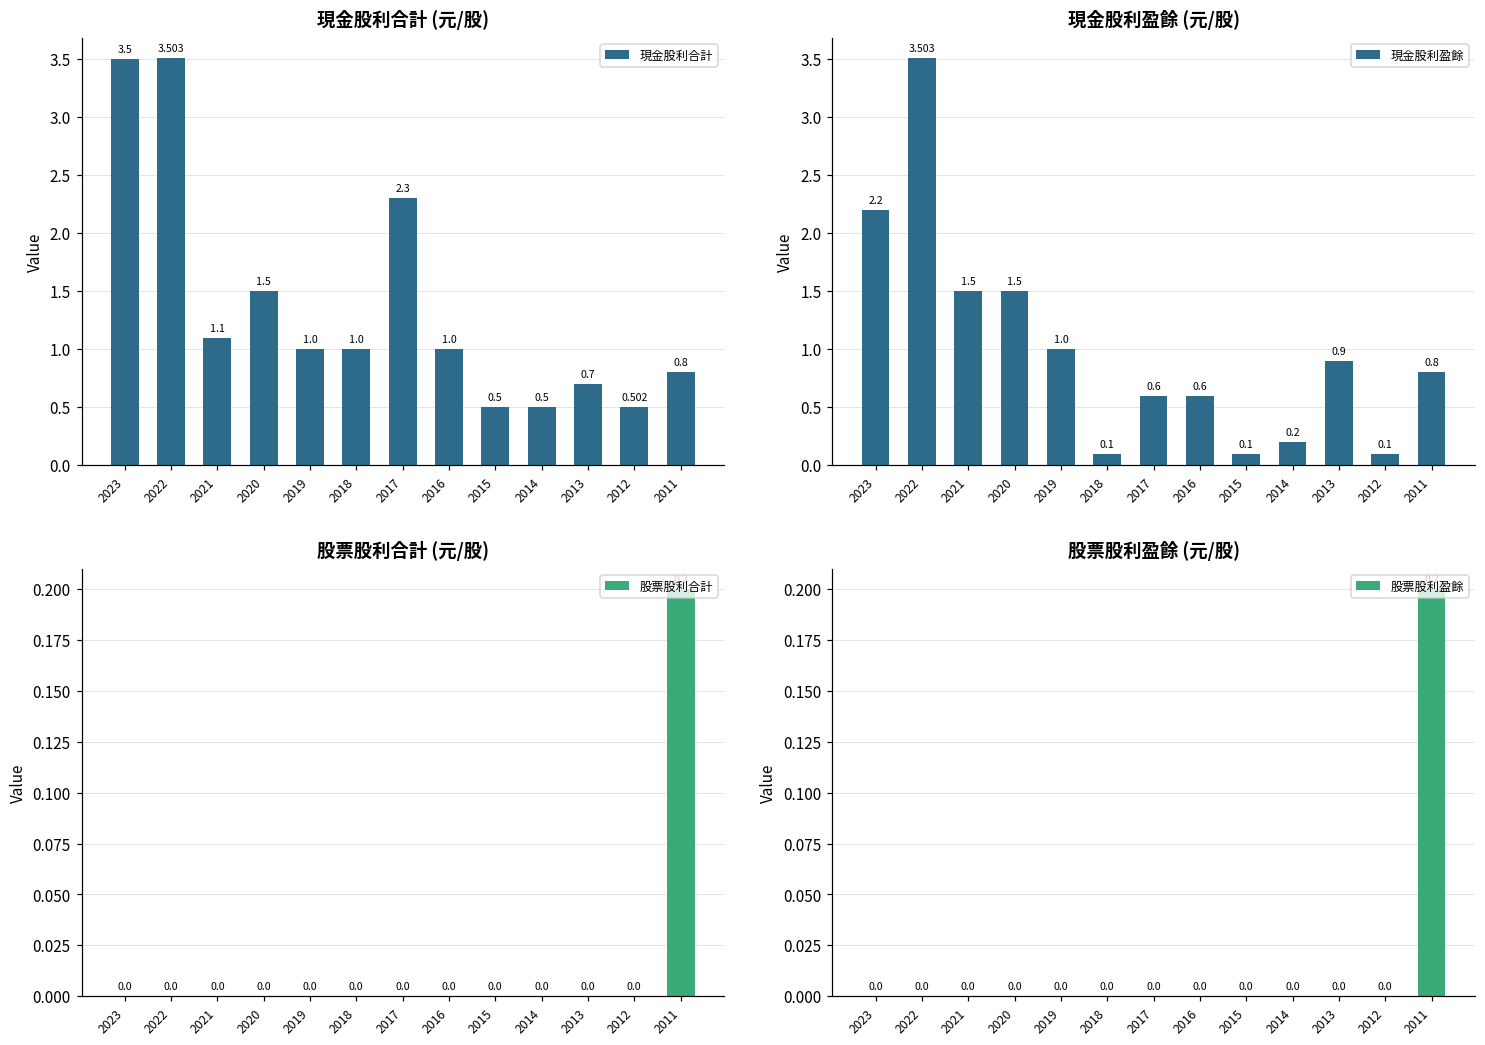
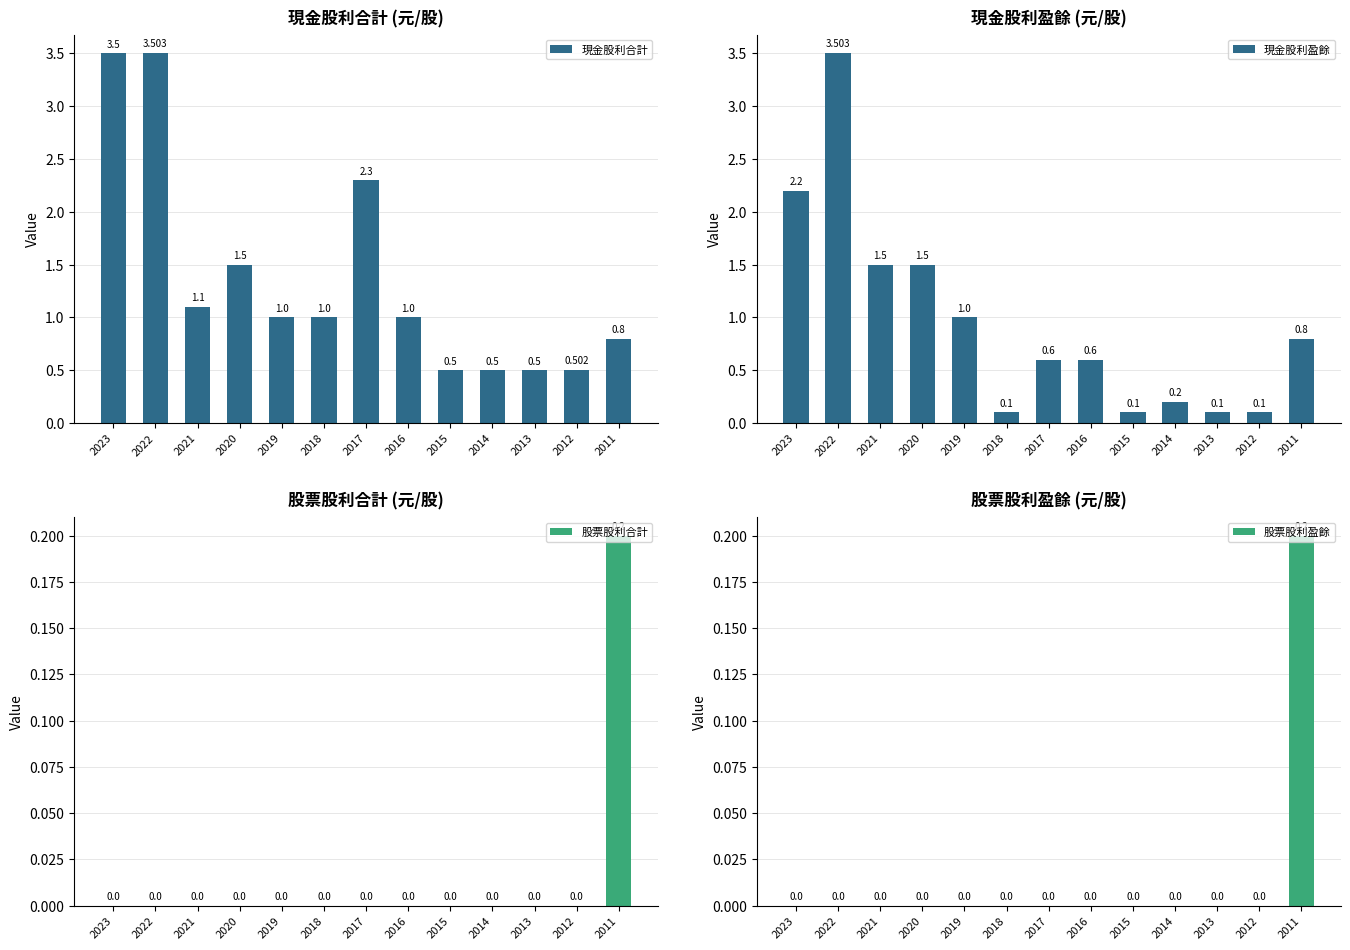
現金股利合計 (元/股), 2013: 0.7 -> 0.5
現金股利盈餘 (元/股), 2013: 0.9 -> 0.1
